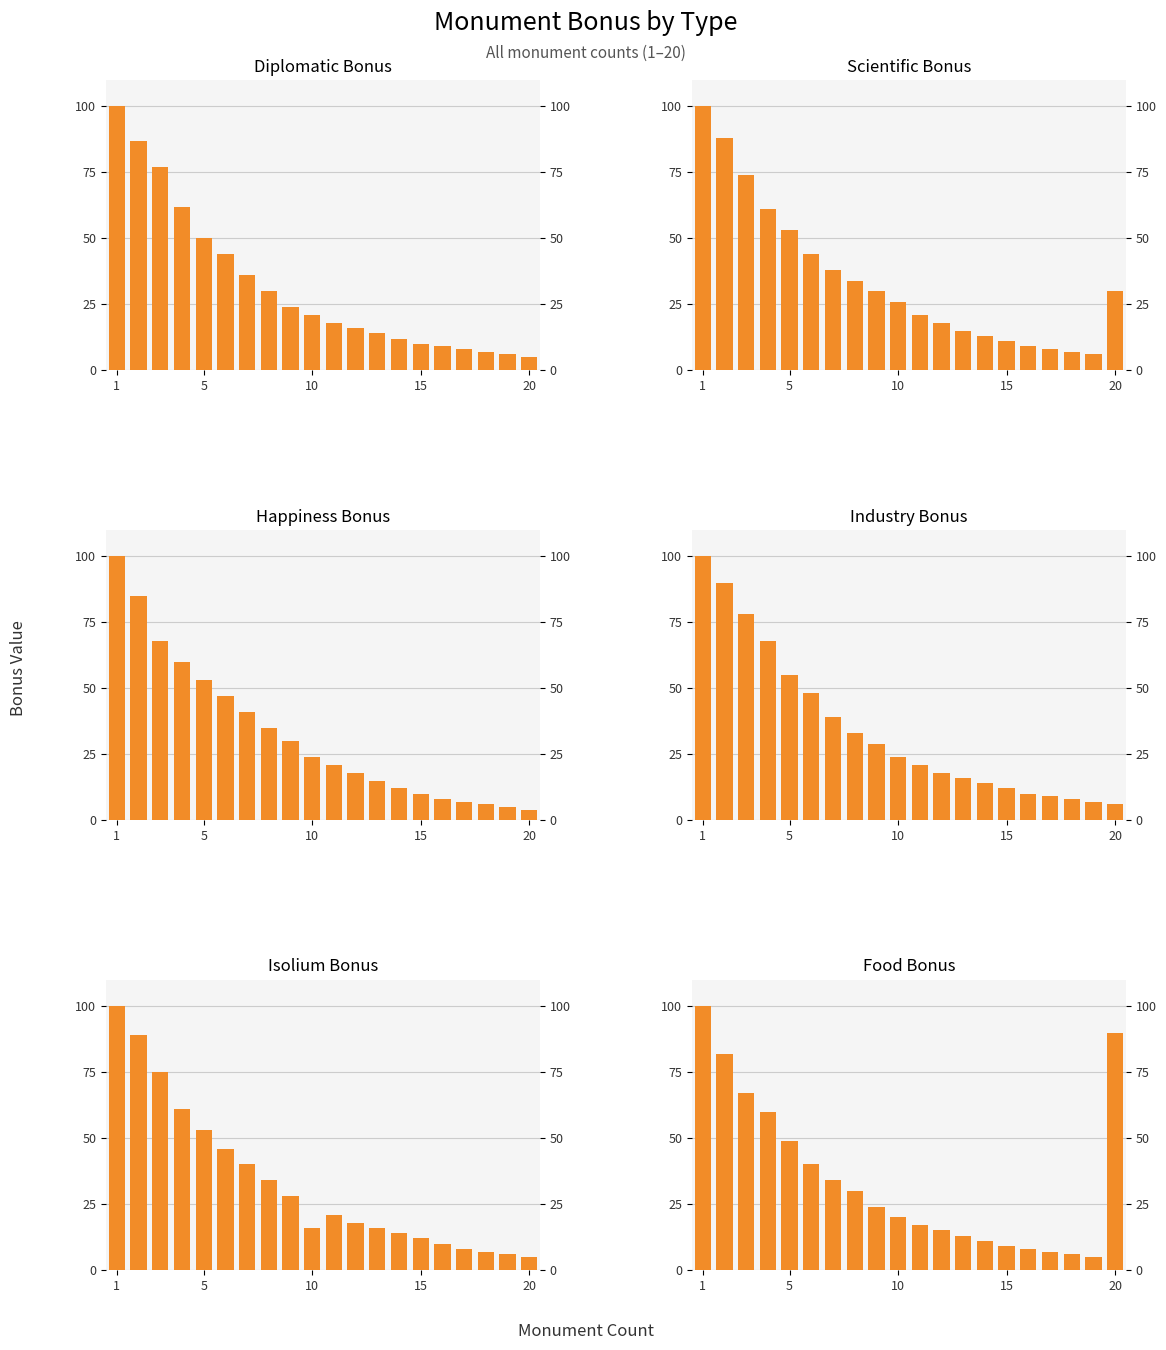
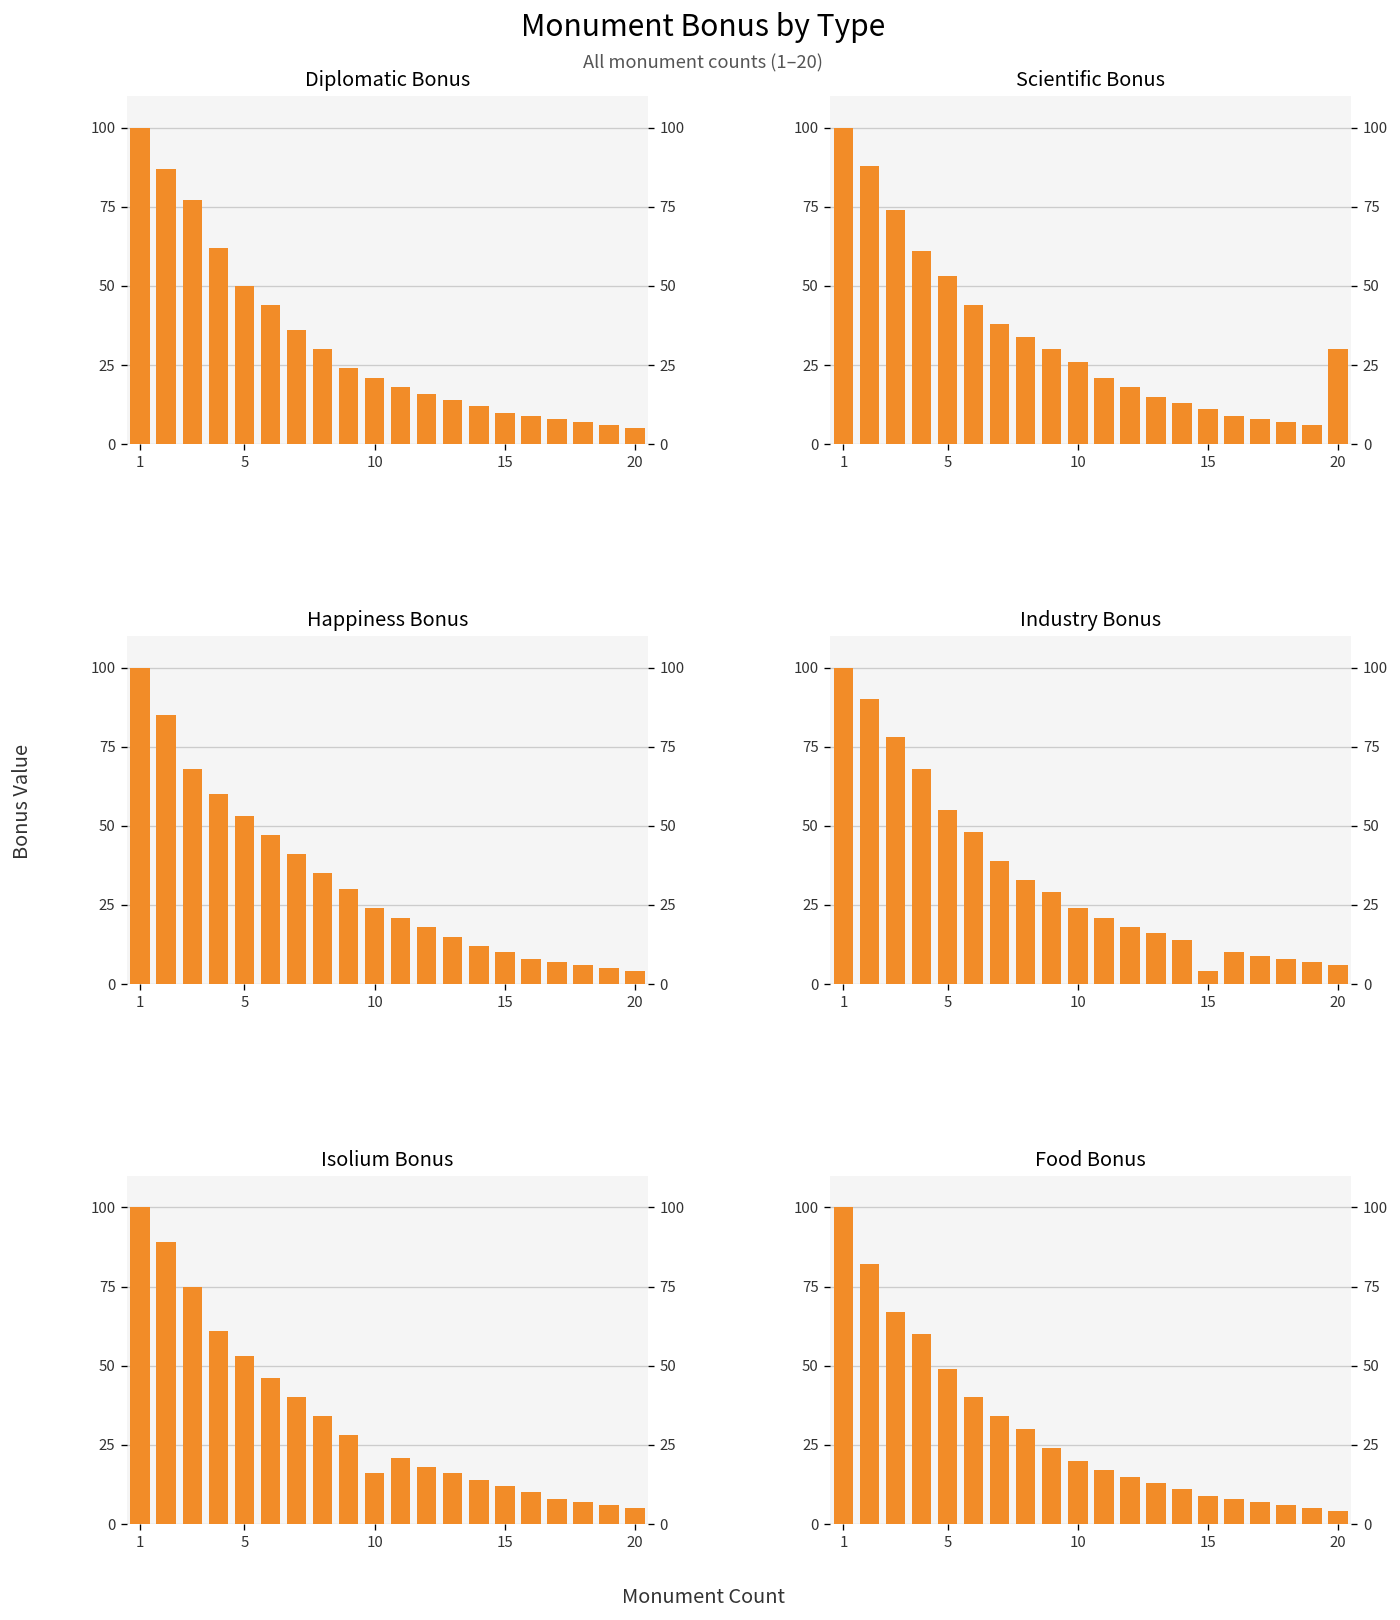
Industry Bonus, 15: 12 -> 4
Food Bonus, 20: 90 -> 4
